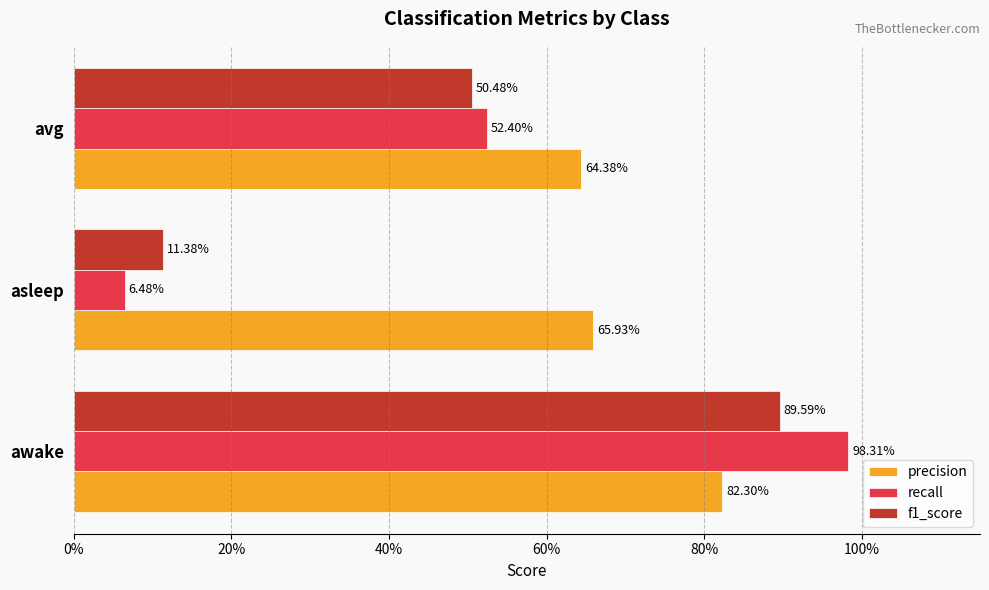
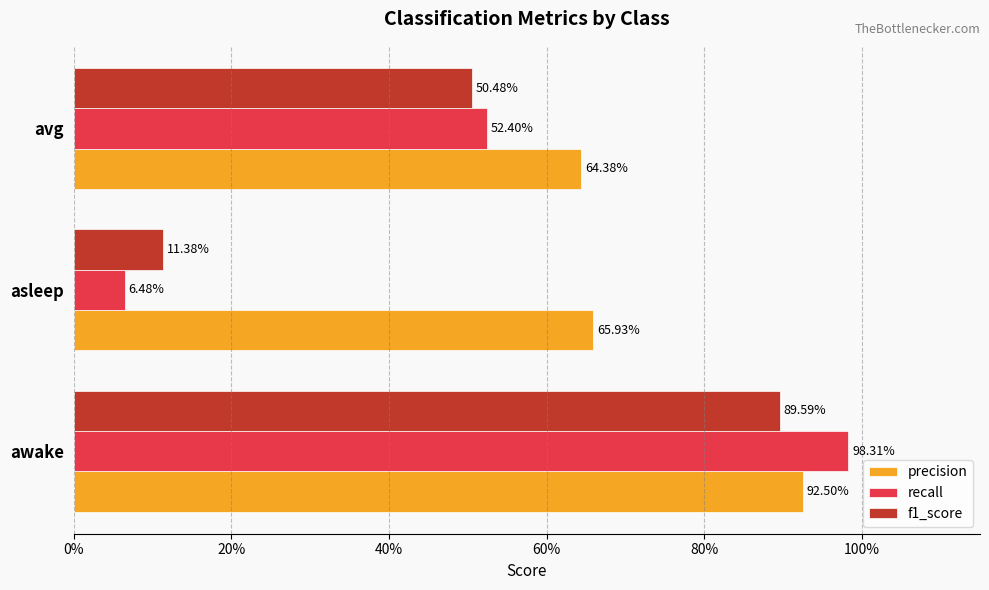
precision, awake: 82.30% -> 92.50%
